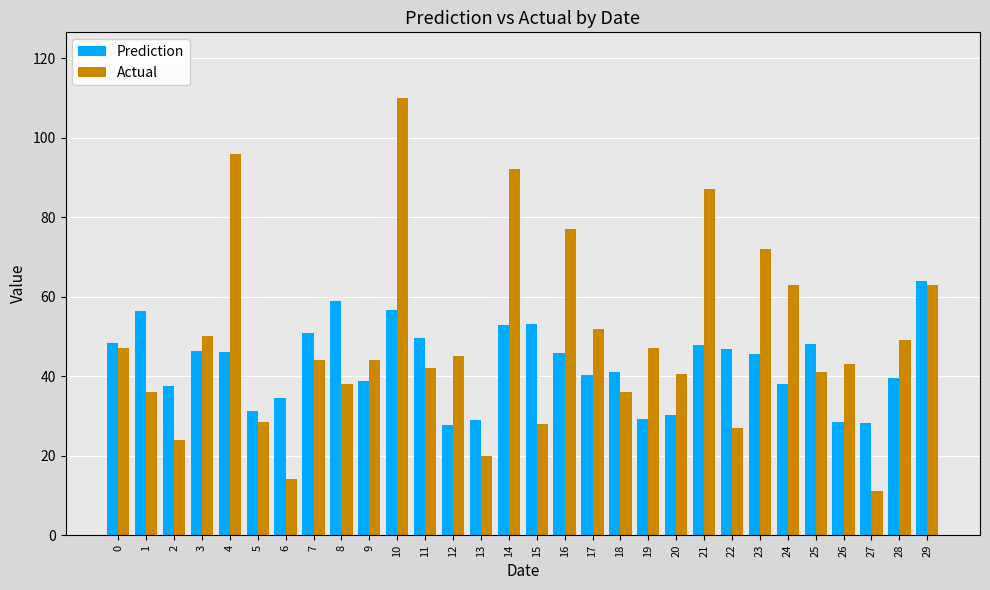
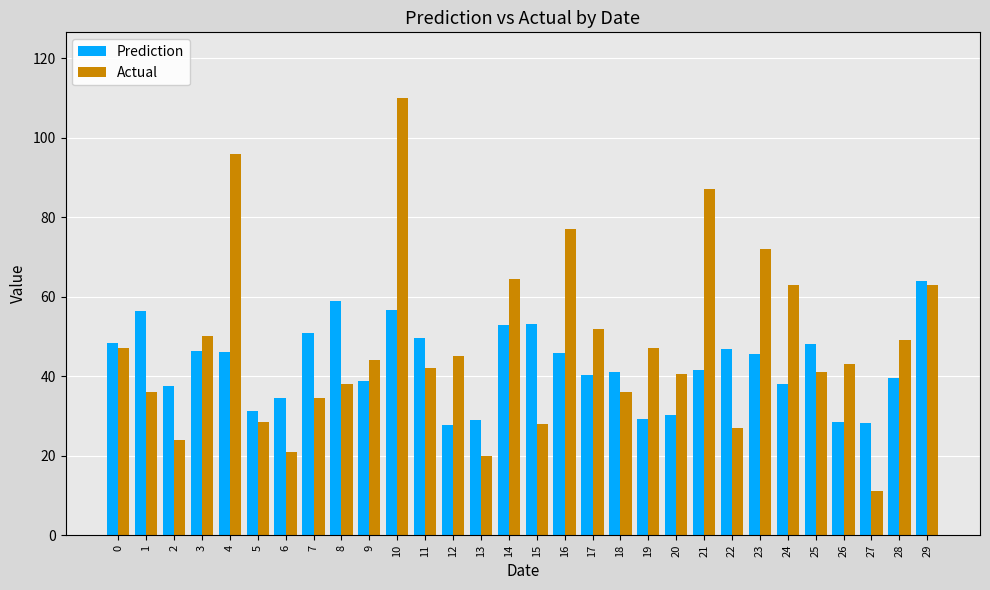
Actual, 6: 14 -> 21
Actual, 7: 44 -> 34
Actual, 14: 92 -> 64
Prediction, 21: 48 -> 42
